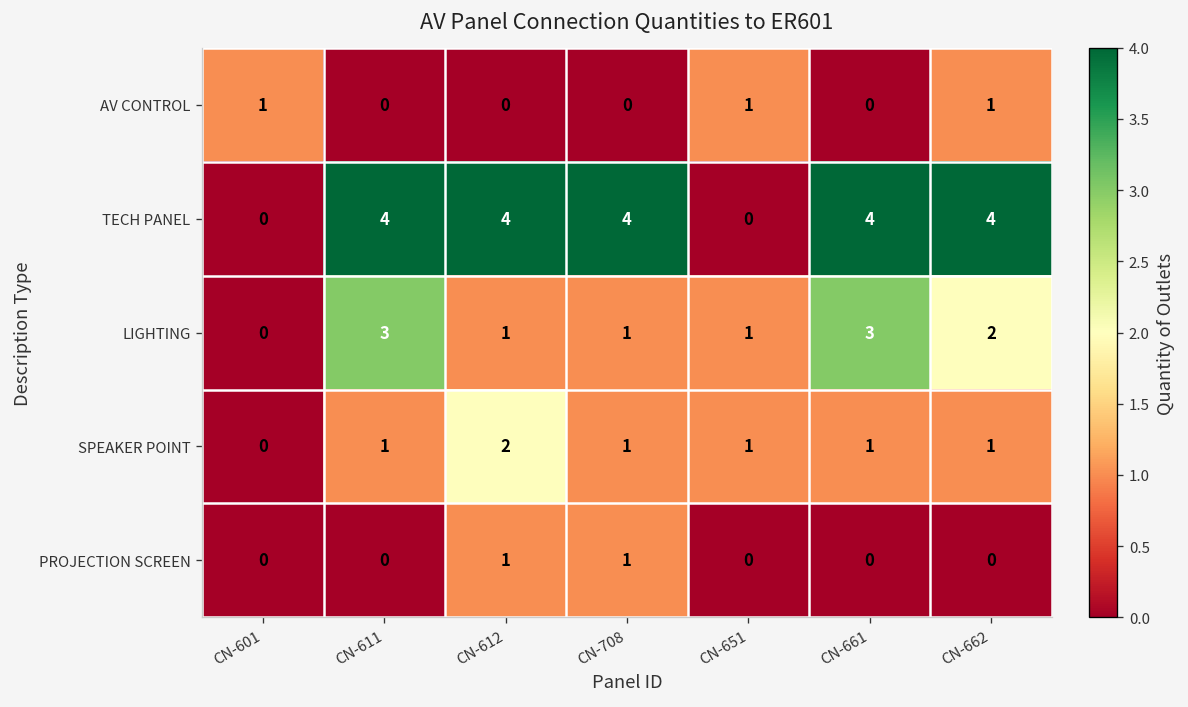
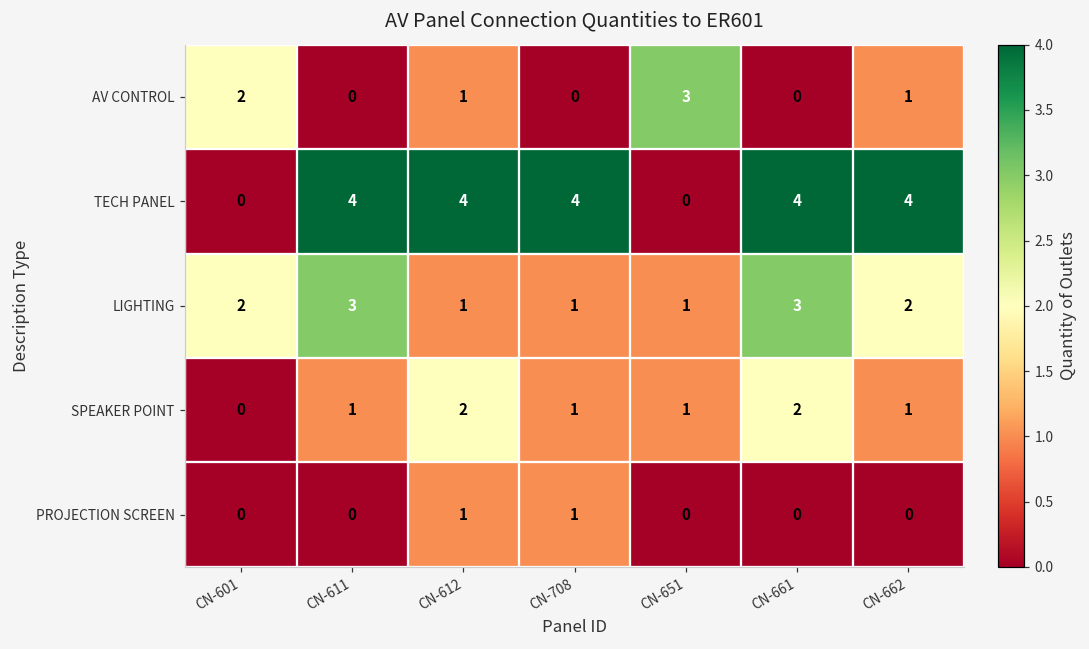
AV CONTROL, CN-601: 1 -> 2
AV CONTROL, CN-612: 0 -> 1
AV CONTROL, CN-651: 1 -> 3
LIGHTING, CN-601: 0 -> 2
SPEAKER POINT, CN-661: 1 -> 2
